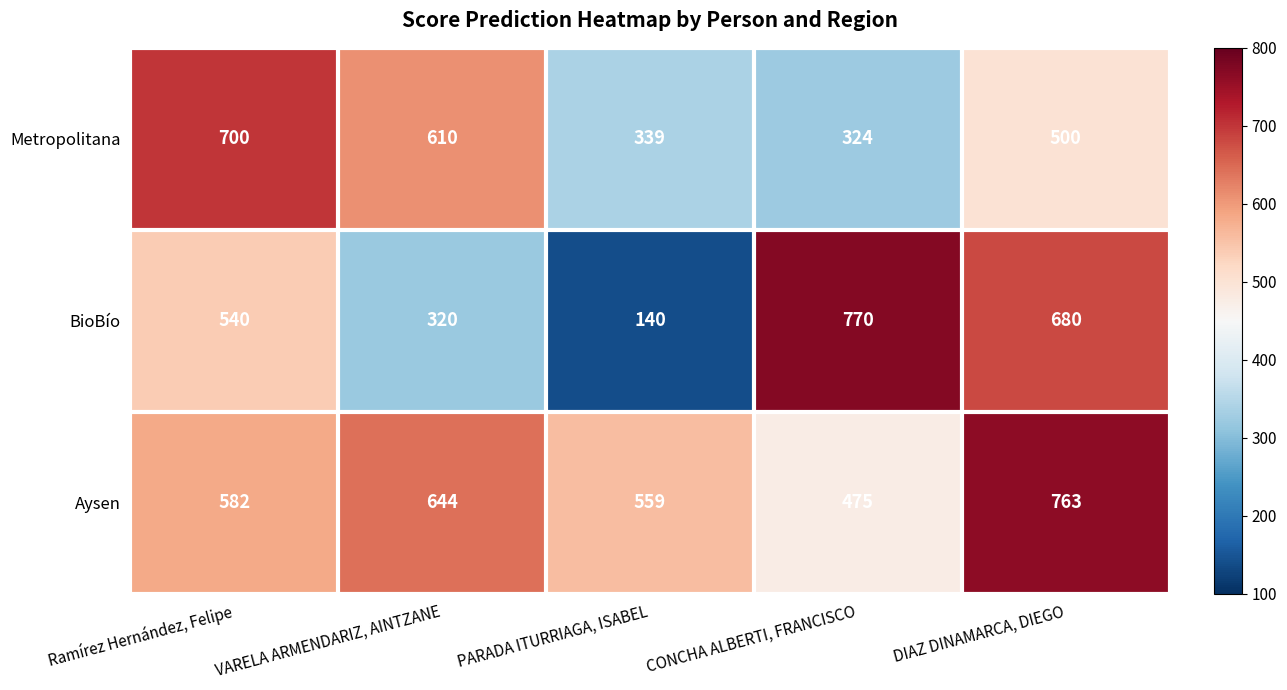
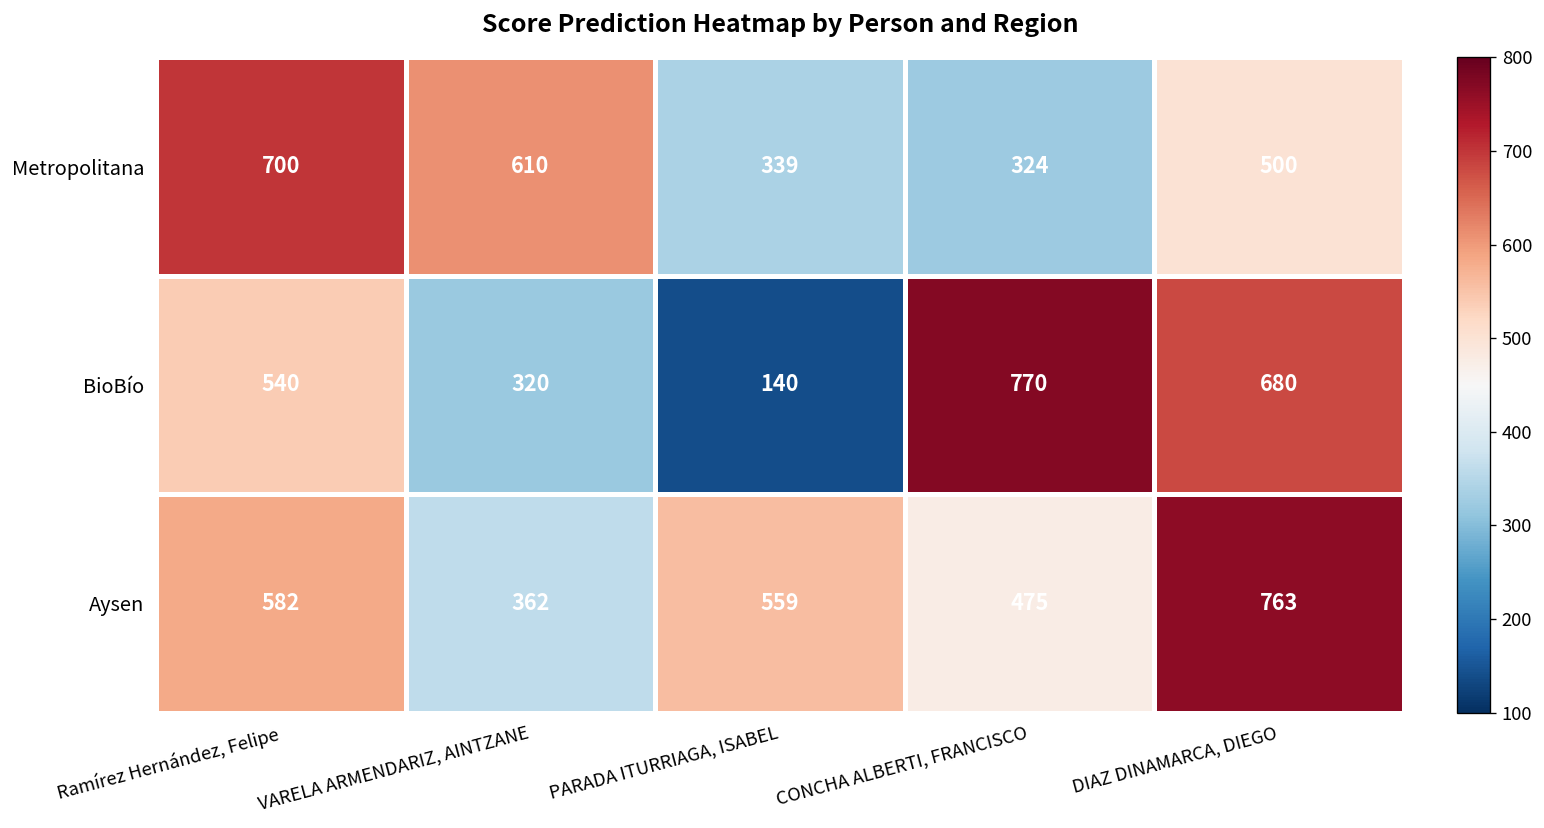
Aysen, VARELA ARMENDARIZ, AINTZANE: 644 -> 362
